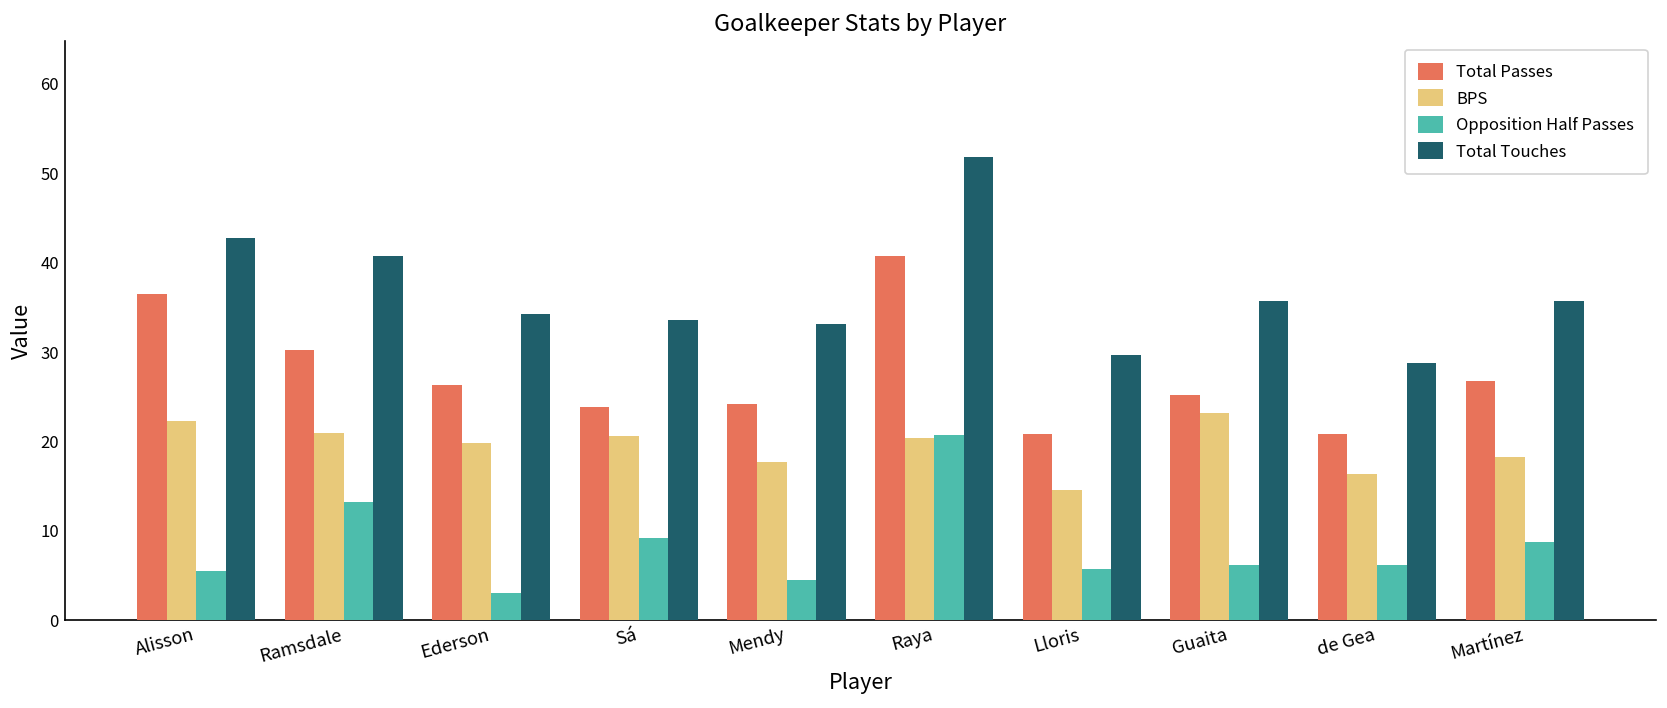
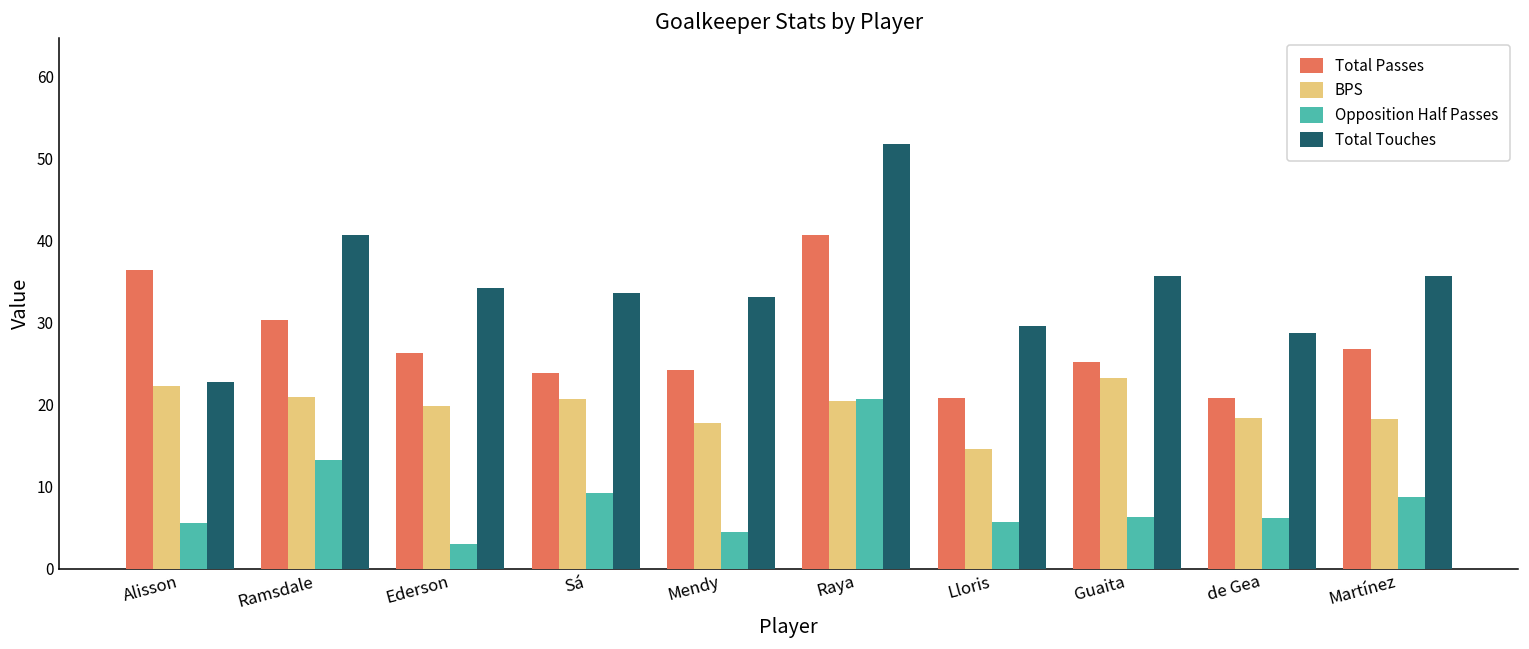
Total Touches, Alisson: 43 -> 23
BPS, de Gea: 16 -> 18
